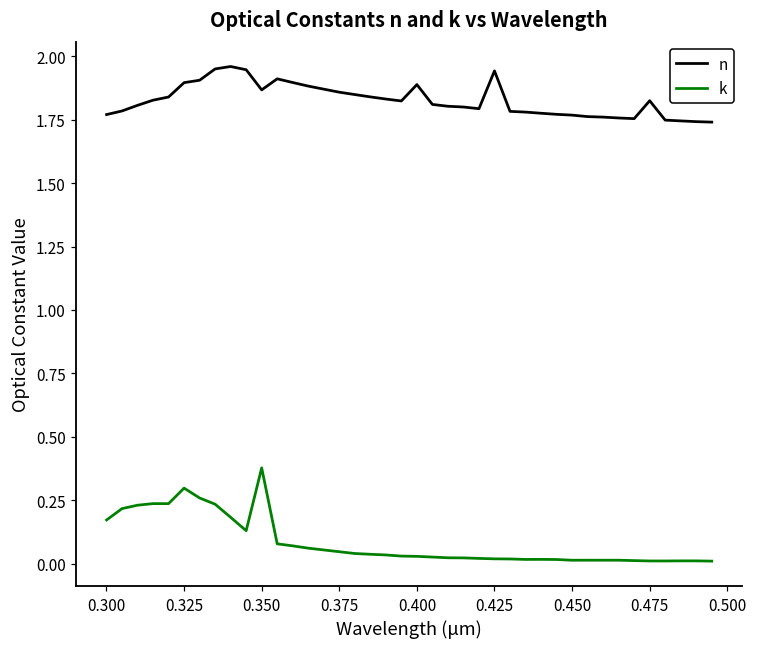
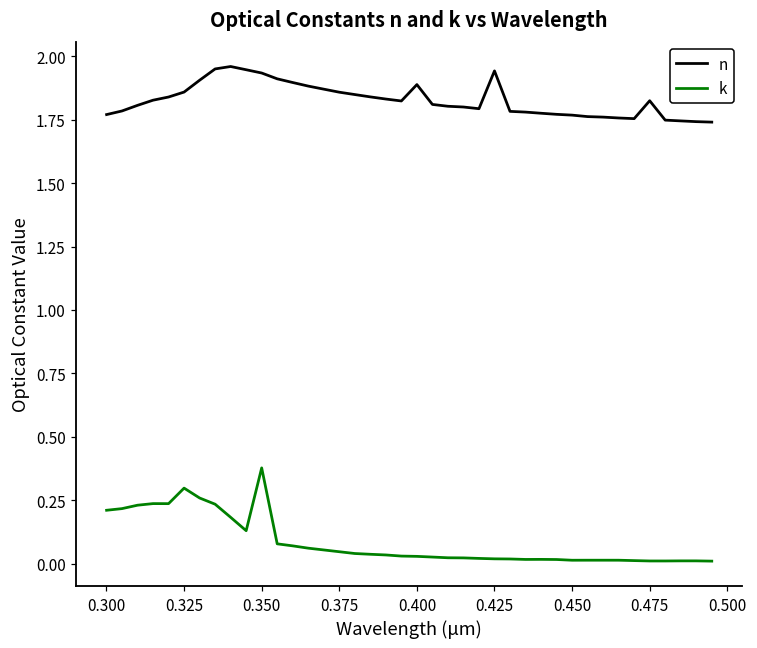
k, 0.300: 0.17 -> 0.21
n, 0.325: 1.90 -> 1.86
n, 0.350: 1.87 -> 1.93
